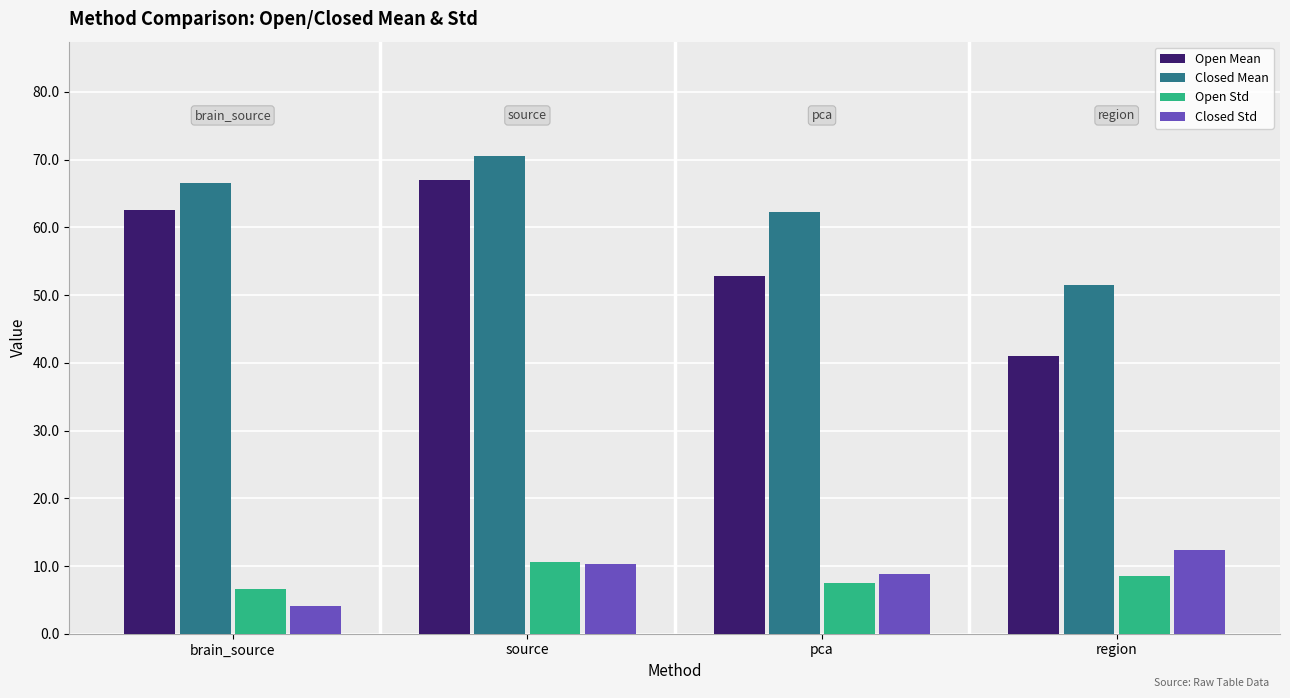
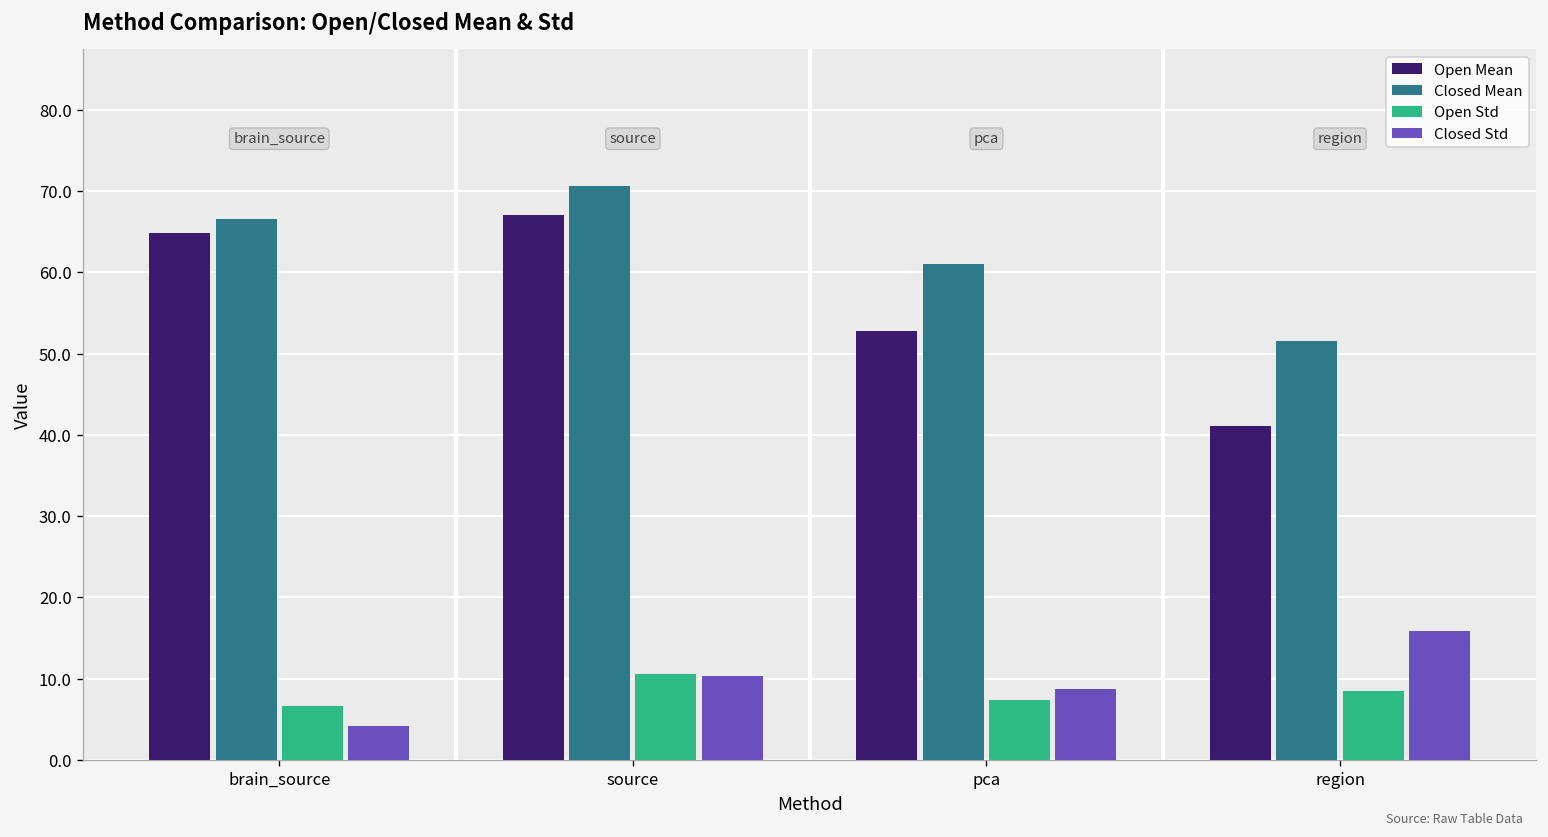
Open Mean, brain_source: 63 -> 65
Closed Mean, pca: 62 -> 61
Closed Std, region: 12 -> 16
